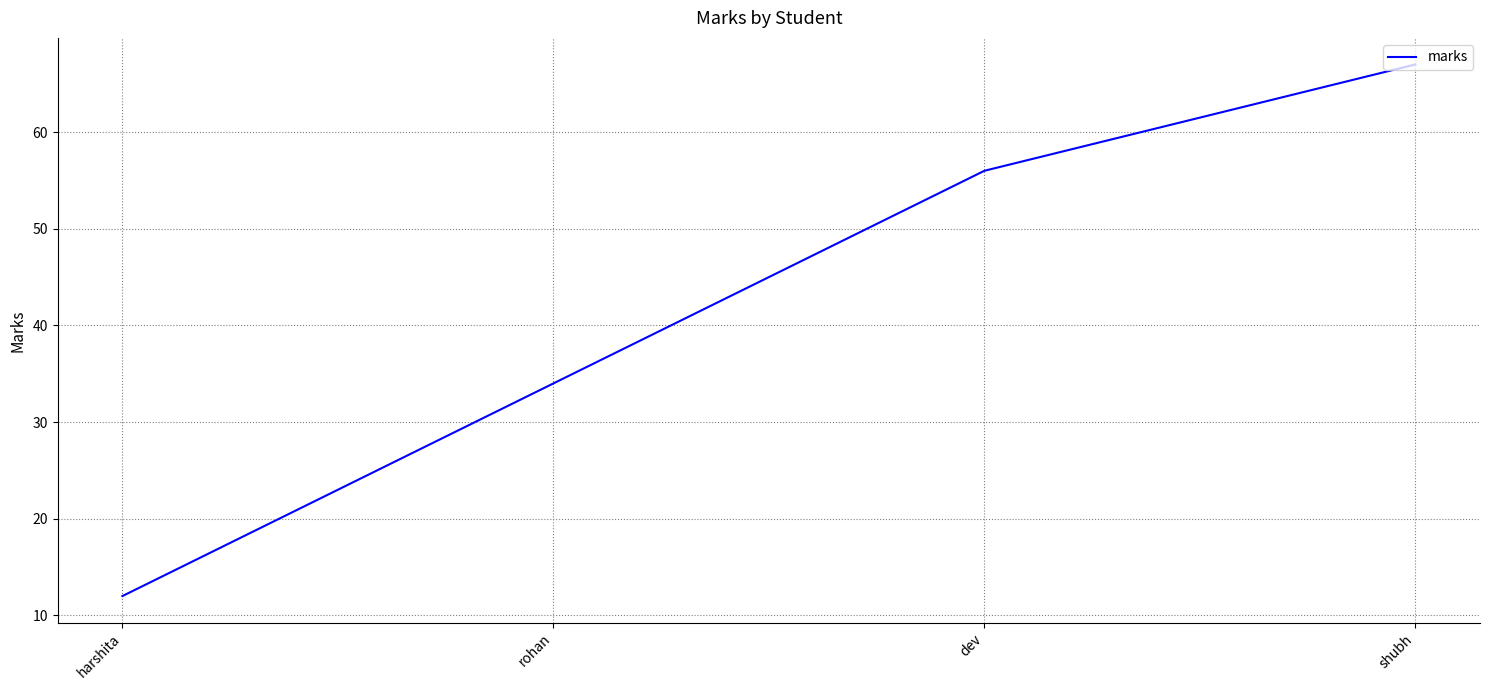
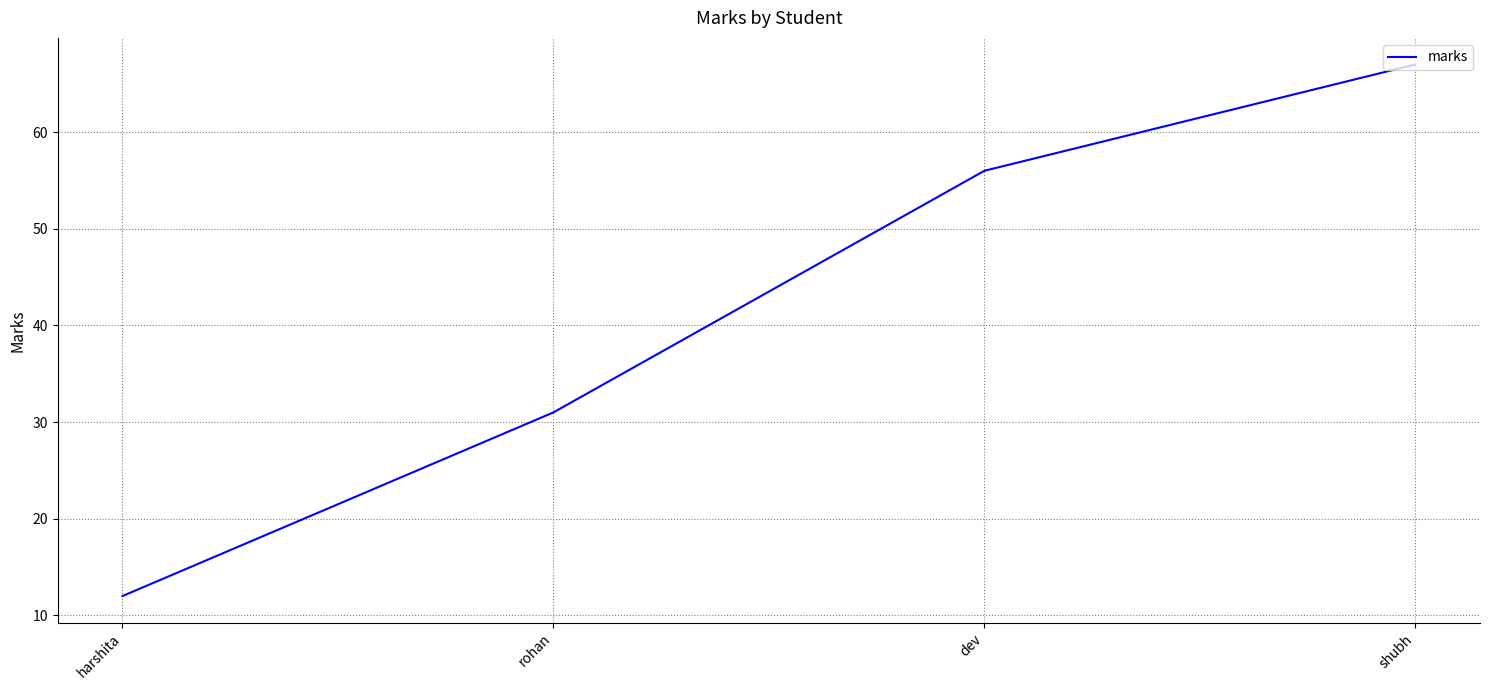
rohan: 34 -> 31
